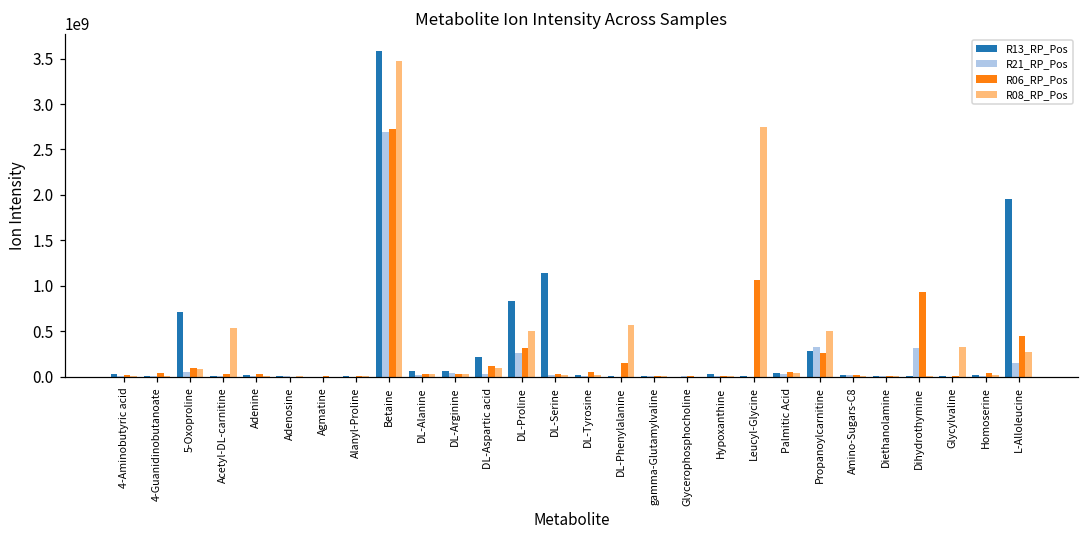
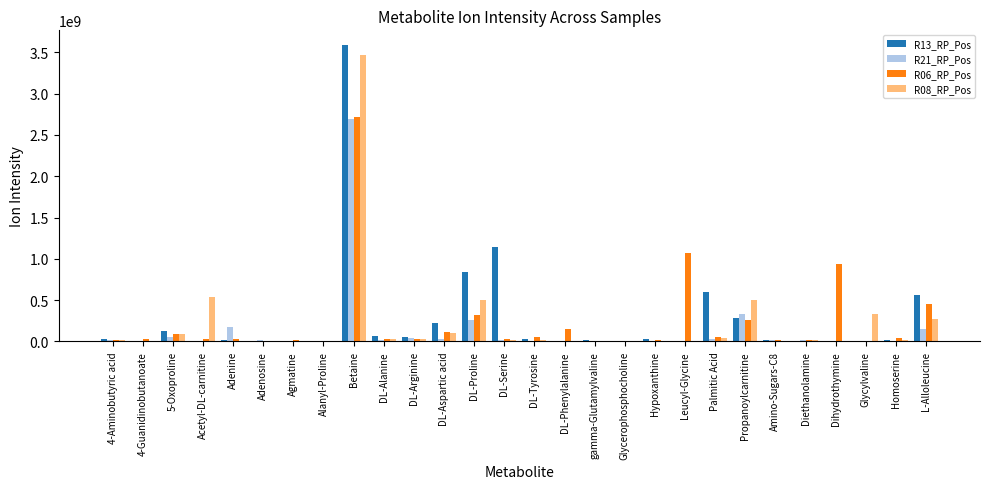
R13_RP_Pos, 5-Oxoproline: 700000000 -> 100000000
R21_RP_Pos, Adenine: 0 -> 200000000
R08_RP_Pos, DL-Phenylalanine: 600000000 -> 0
R08_RP_Pos, Leucyl-Glycine: 2700000000 -> 0
R13_RP_Pos, Palmitic Acid: 0 -> 600000000
R21_RP_Pos, Dihydrothymine: 300000000 -> 0
R13_RP_Pos, L-Alloleucine: 2000000000 -> 600000000
